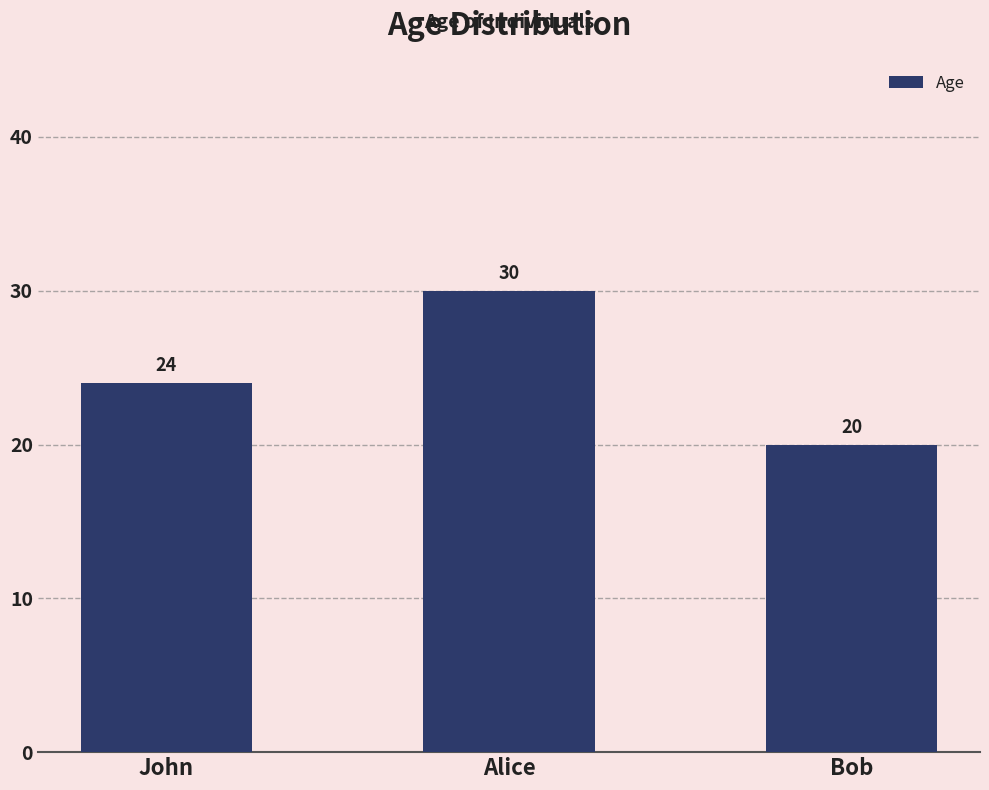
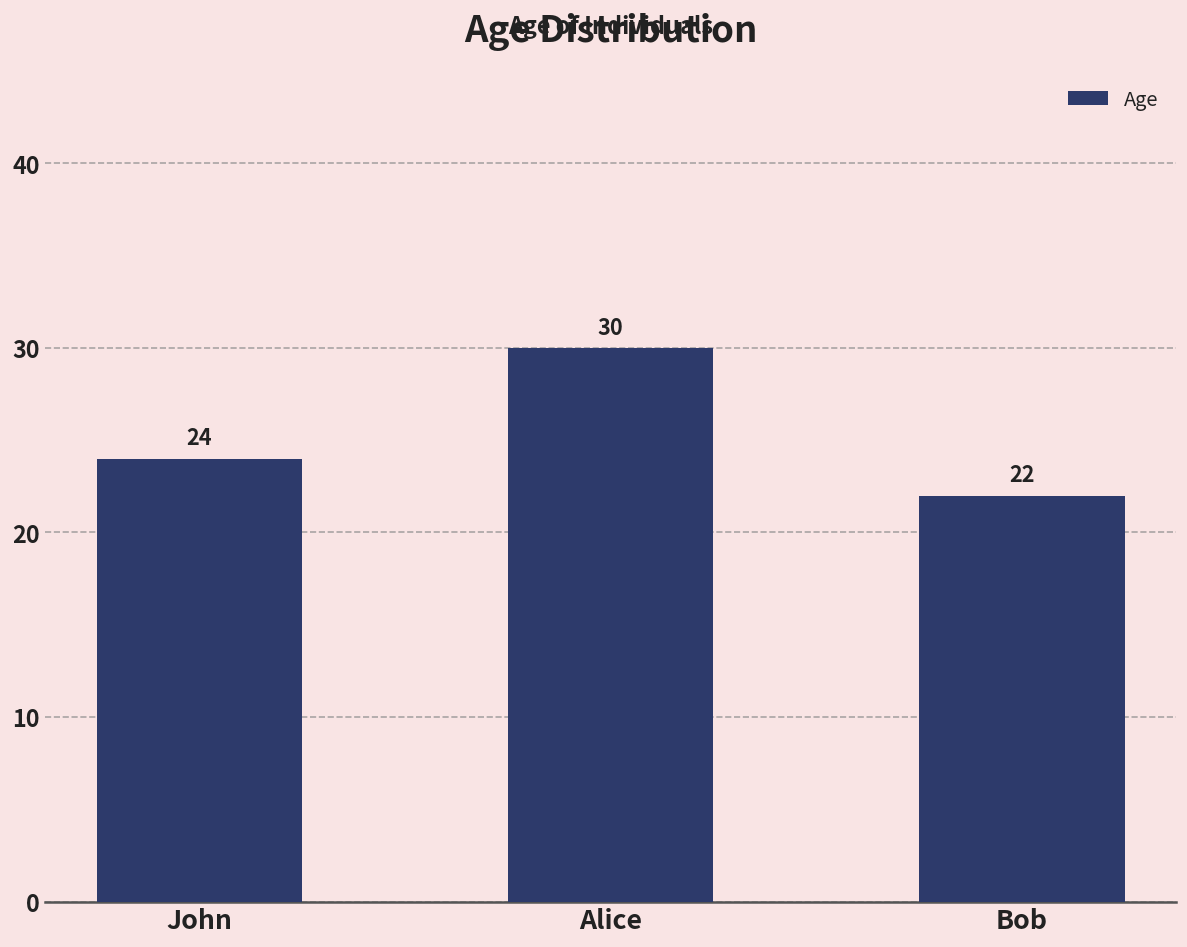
Bob: 20 -> 22
